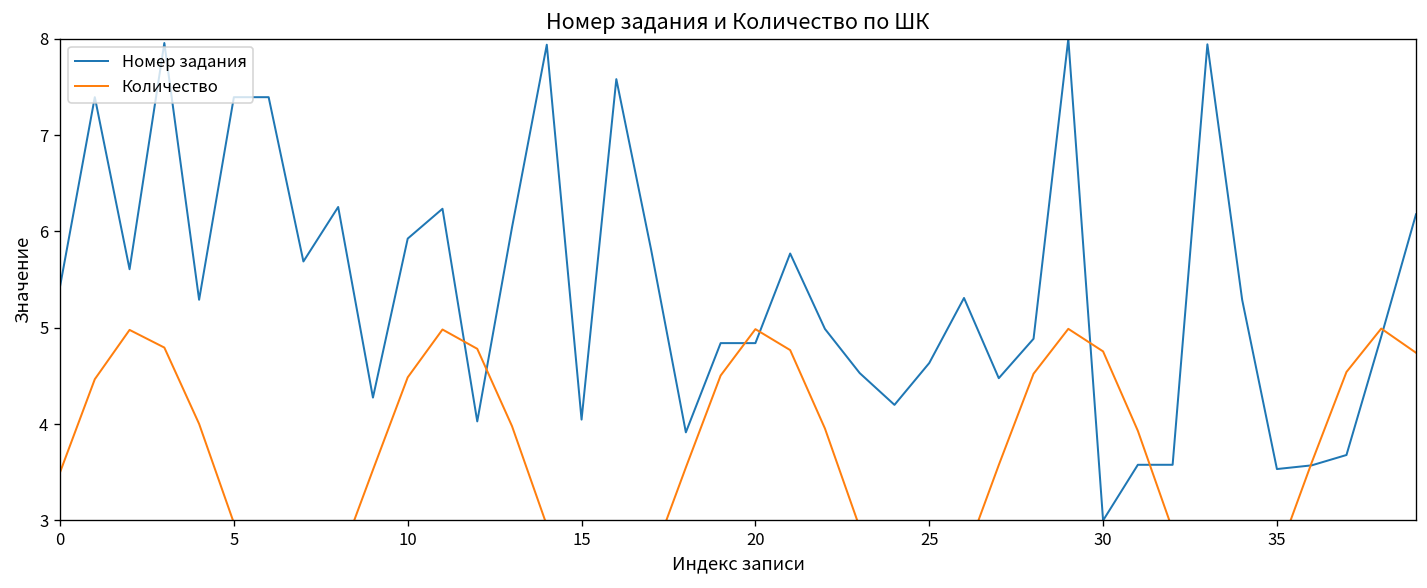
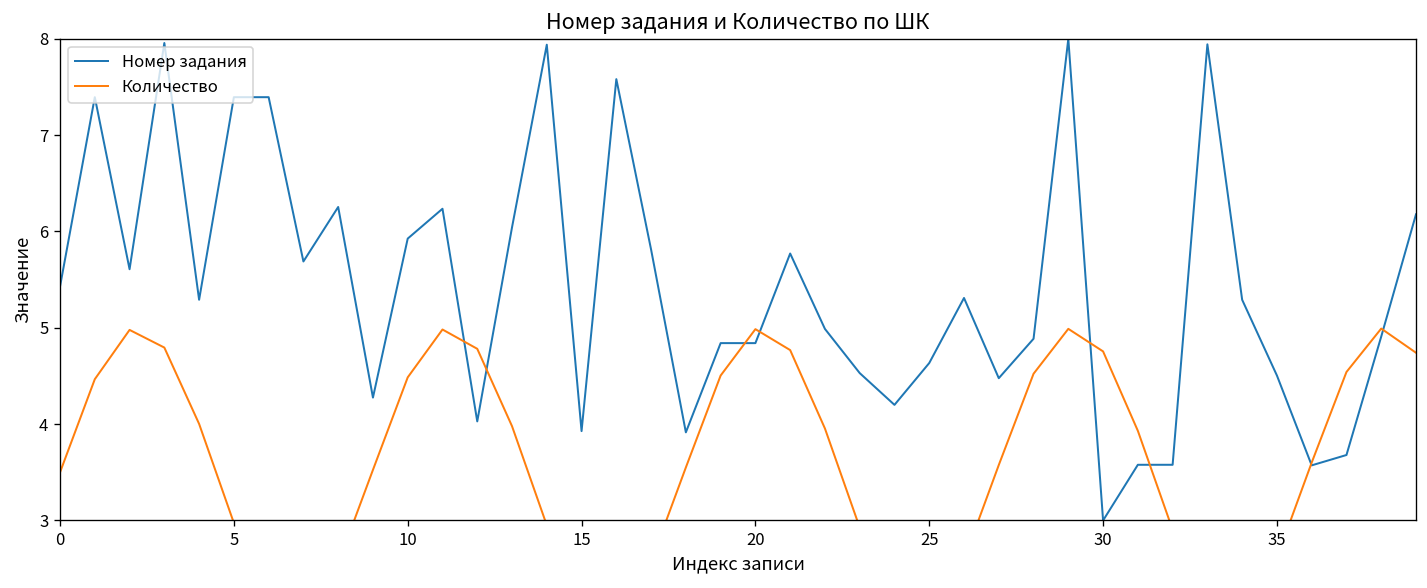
Номер задания, 15: 4.0 -> 3.9
Номер задания, 35: 3.5 -> 4.5
